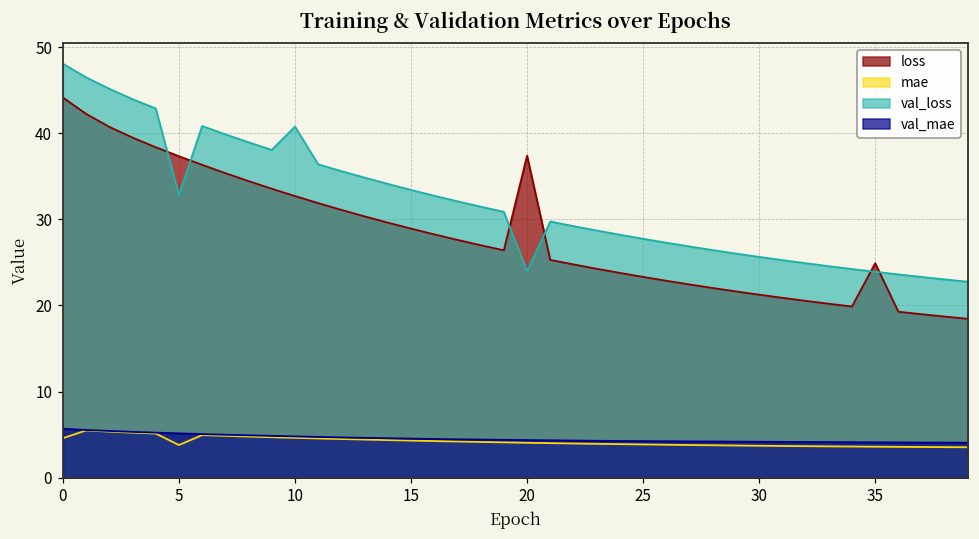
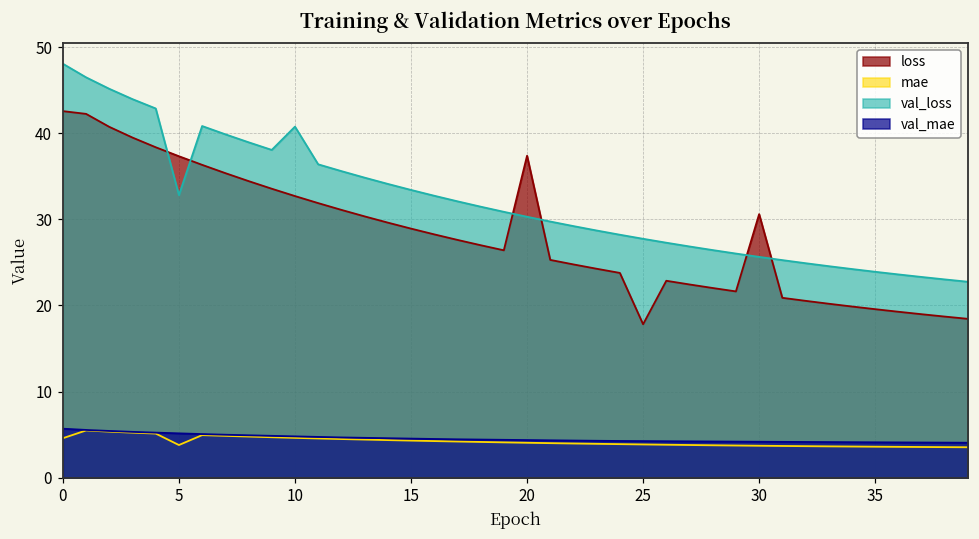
loss, 0: 44 -> 43
val_loss, 20: 24 -> 30
loss, 25: 23 -> 18
loss, 30: 21 -> 31
loss, 35: 25 -> 20
